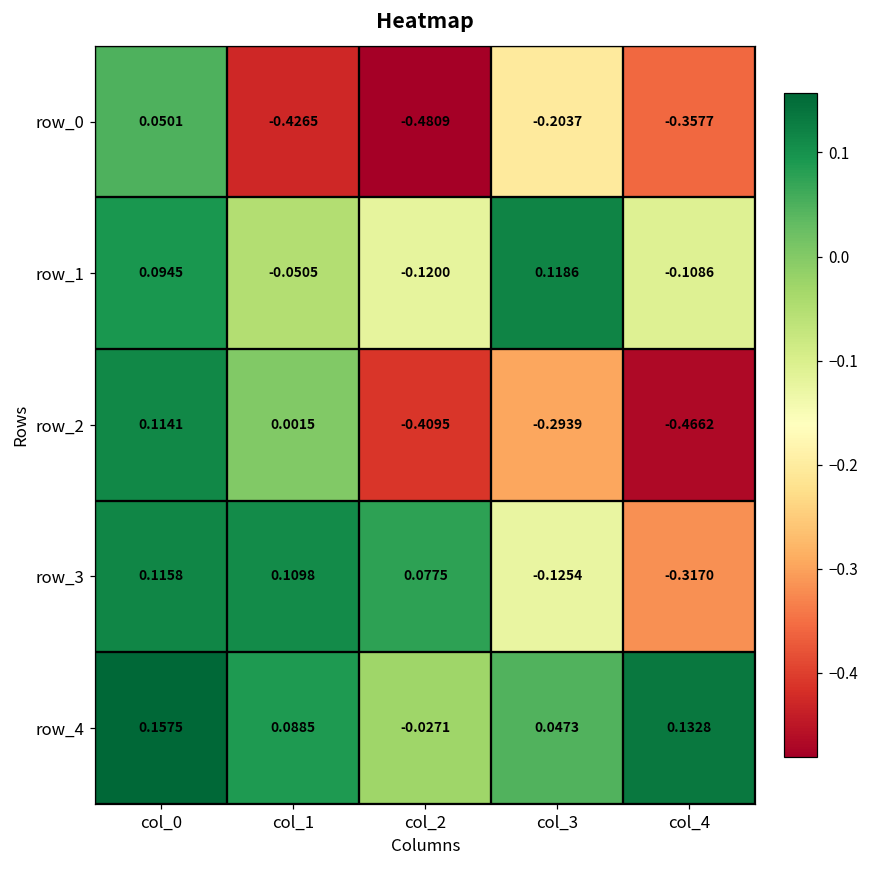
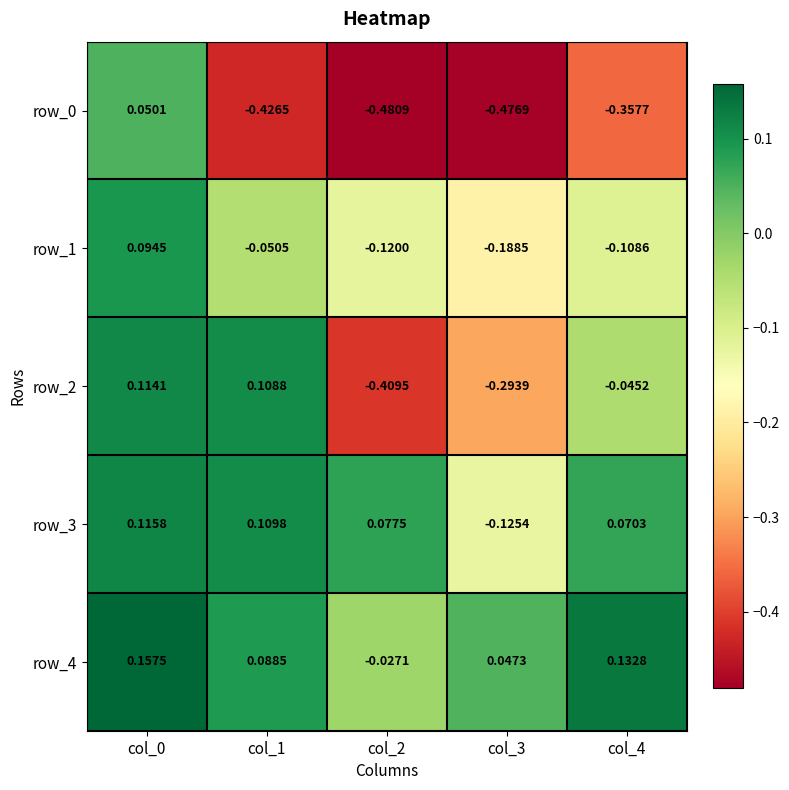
row_0, col_3: -0.2037 -> -0.4769
row_1, col_3: 0.1186 -> -0.1885
row_2, col_1: 0.0015 -> 0.1088
row_2, col_4: -0.4662 -> -0.0452
row_3, col_4: -0.3170 -> 0.0703
